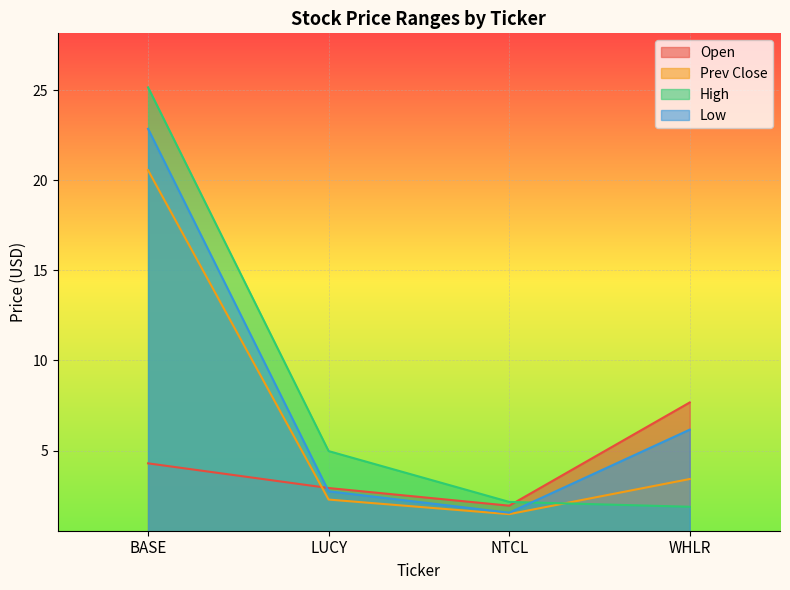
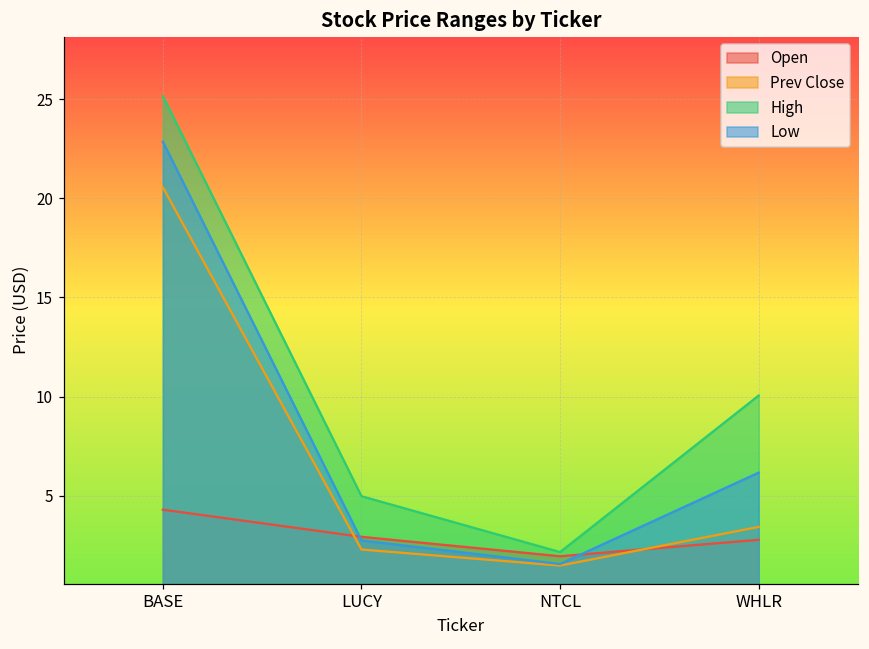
Open, WHLR: 7.7 -> 2.8
High, WHLR: 1.9 -> 10.1
